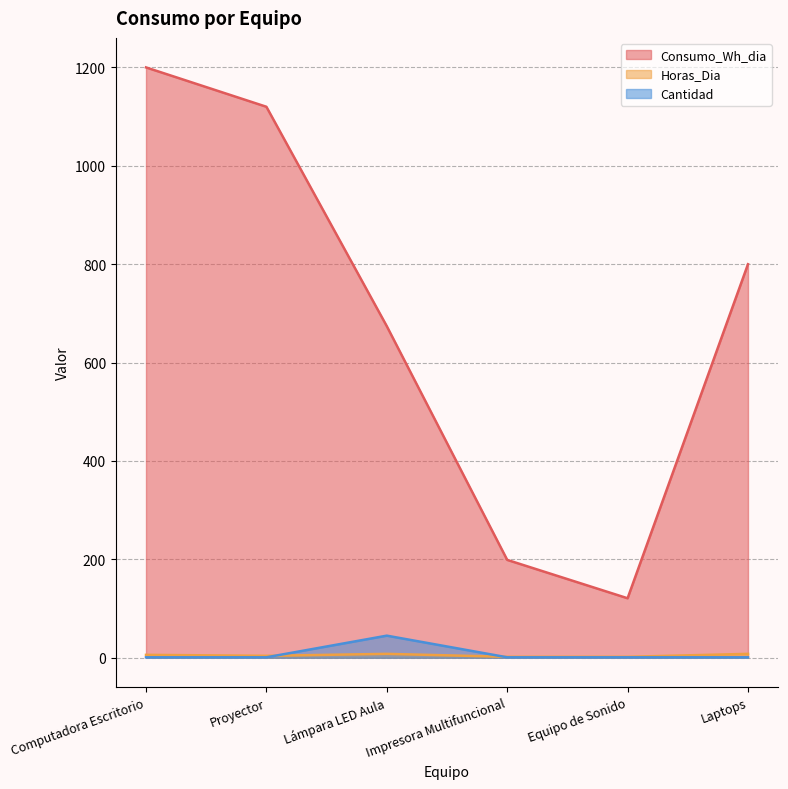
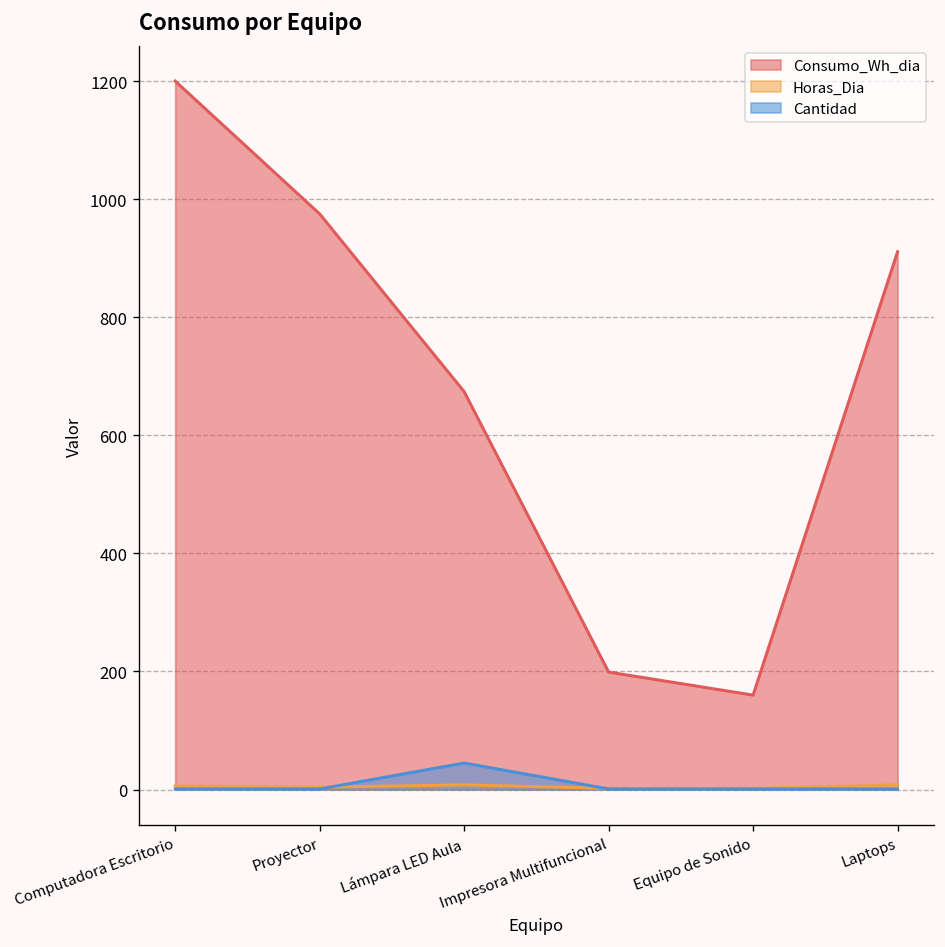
Consumo_Wh_dia, Proyector: 1120 -> 980
Consumo_Wh_dia, Equipo de Sonido: 120 -> 160
Consumo_Wh_dia, Laptops: 800 -> 910
